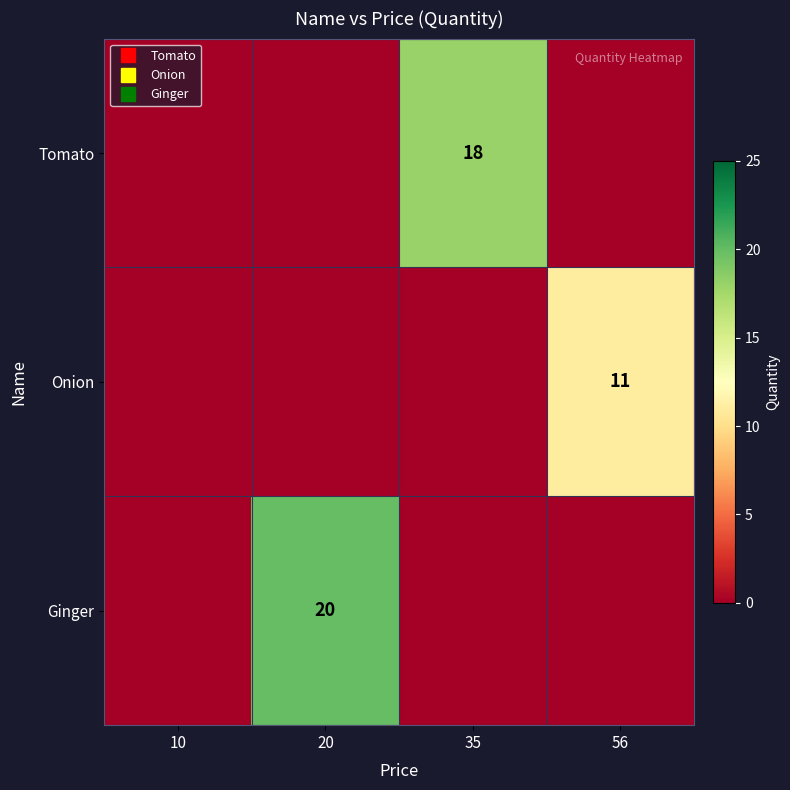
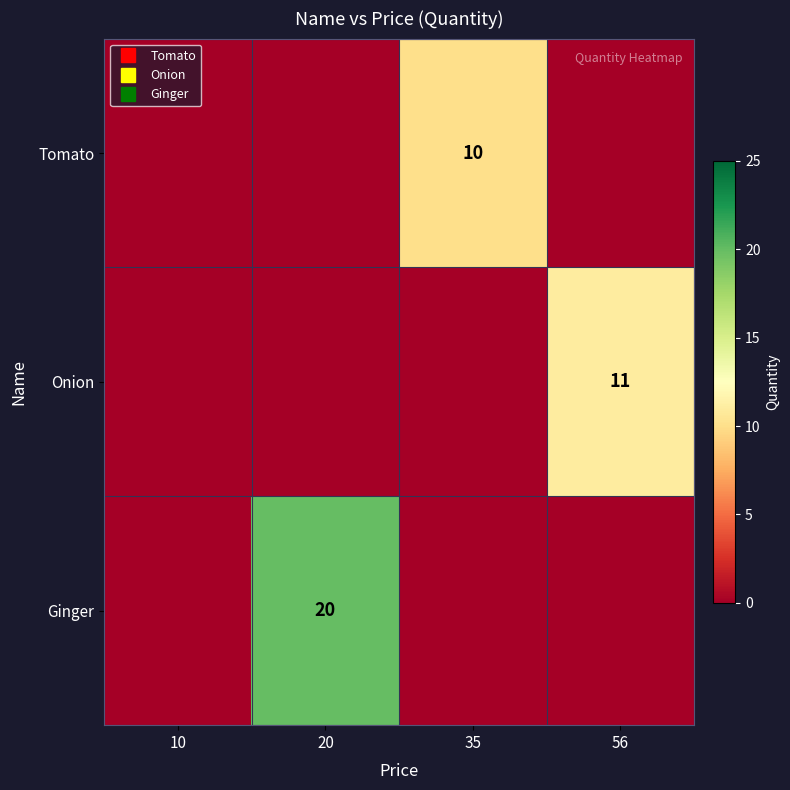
Tomato, 35: 18 -> 10
